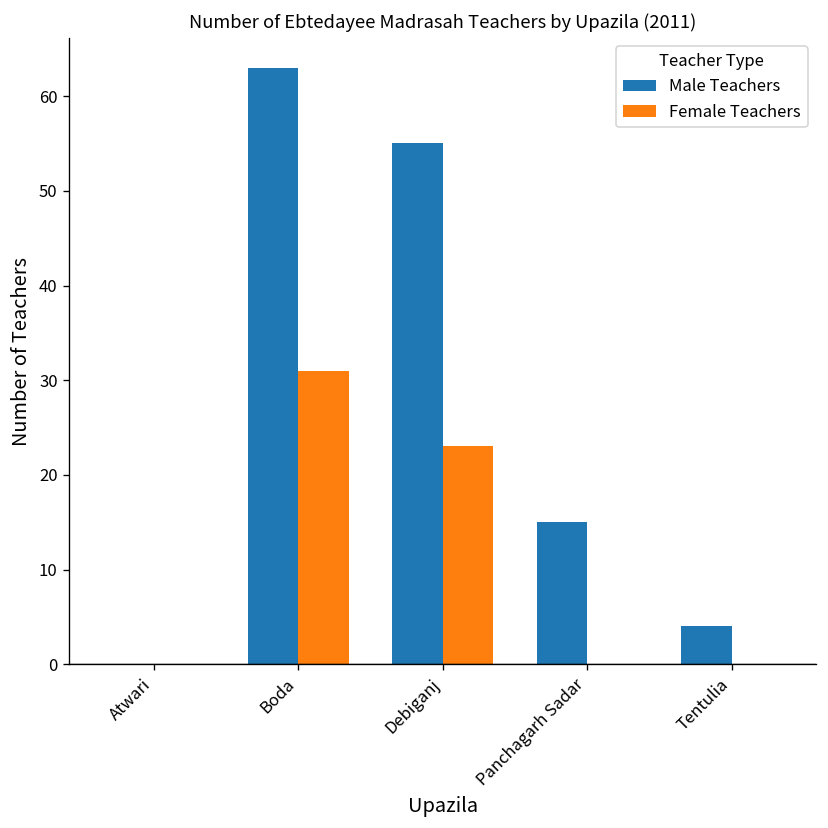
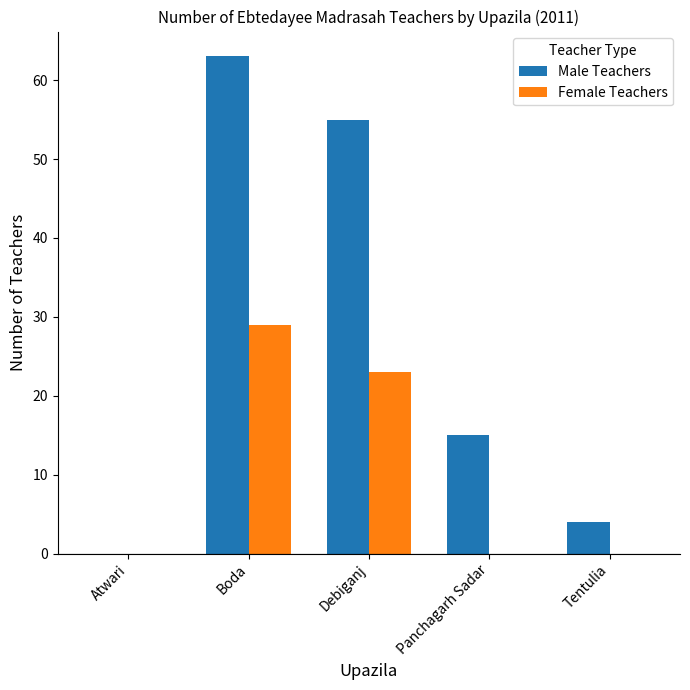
Female Teachers, Boda: 31 -> 29
